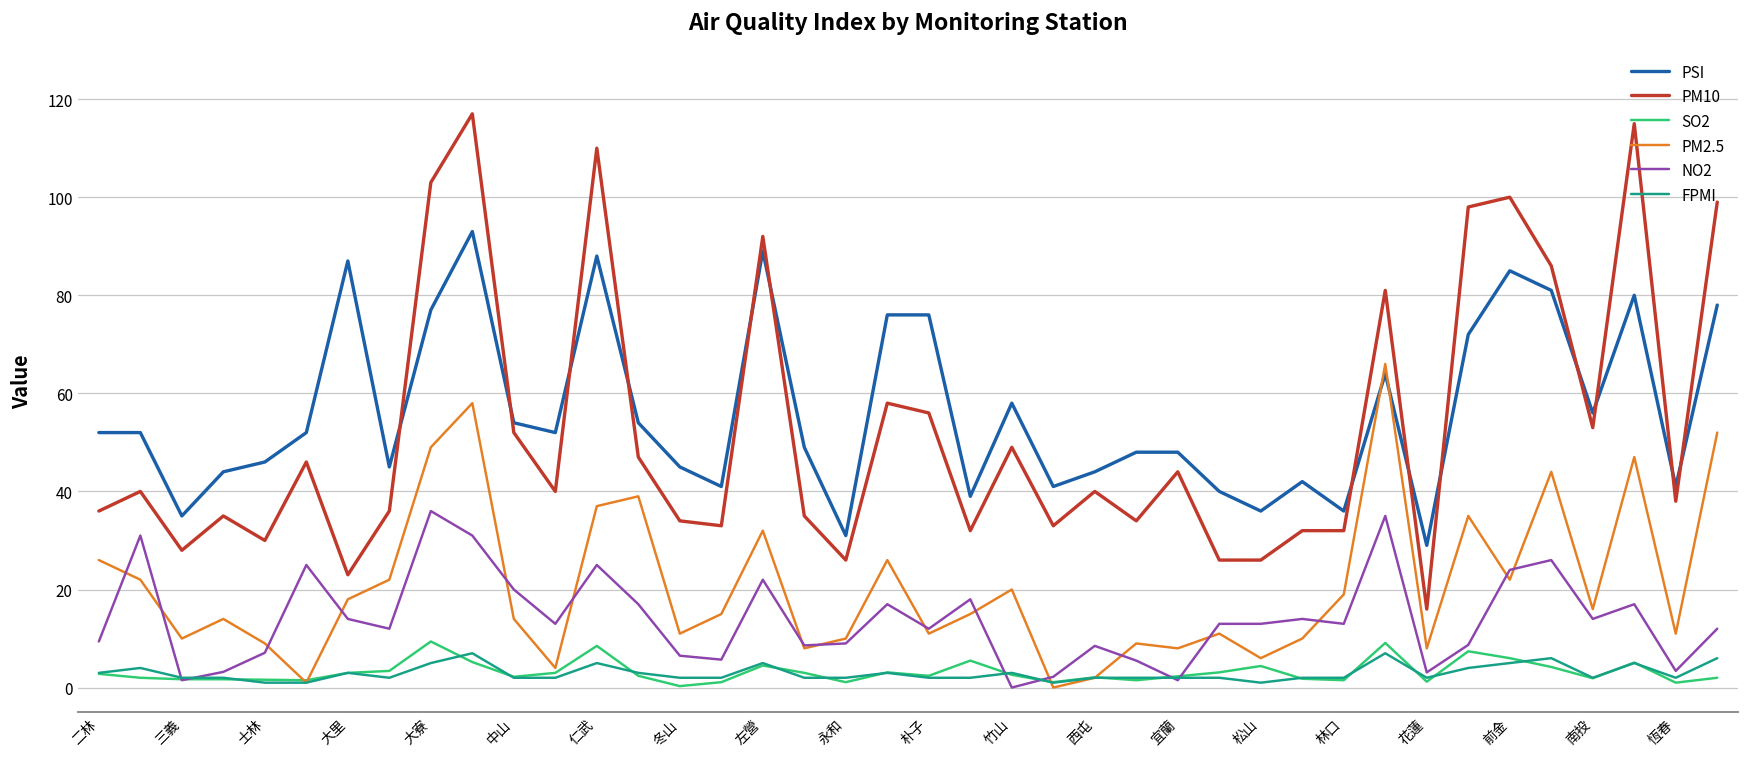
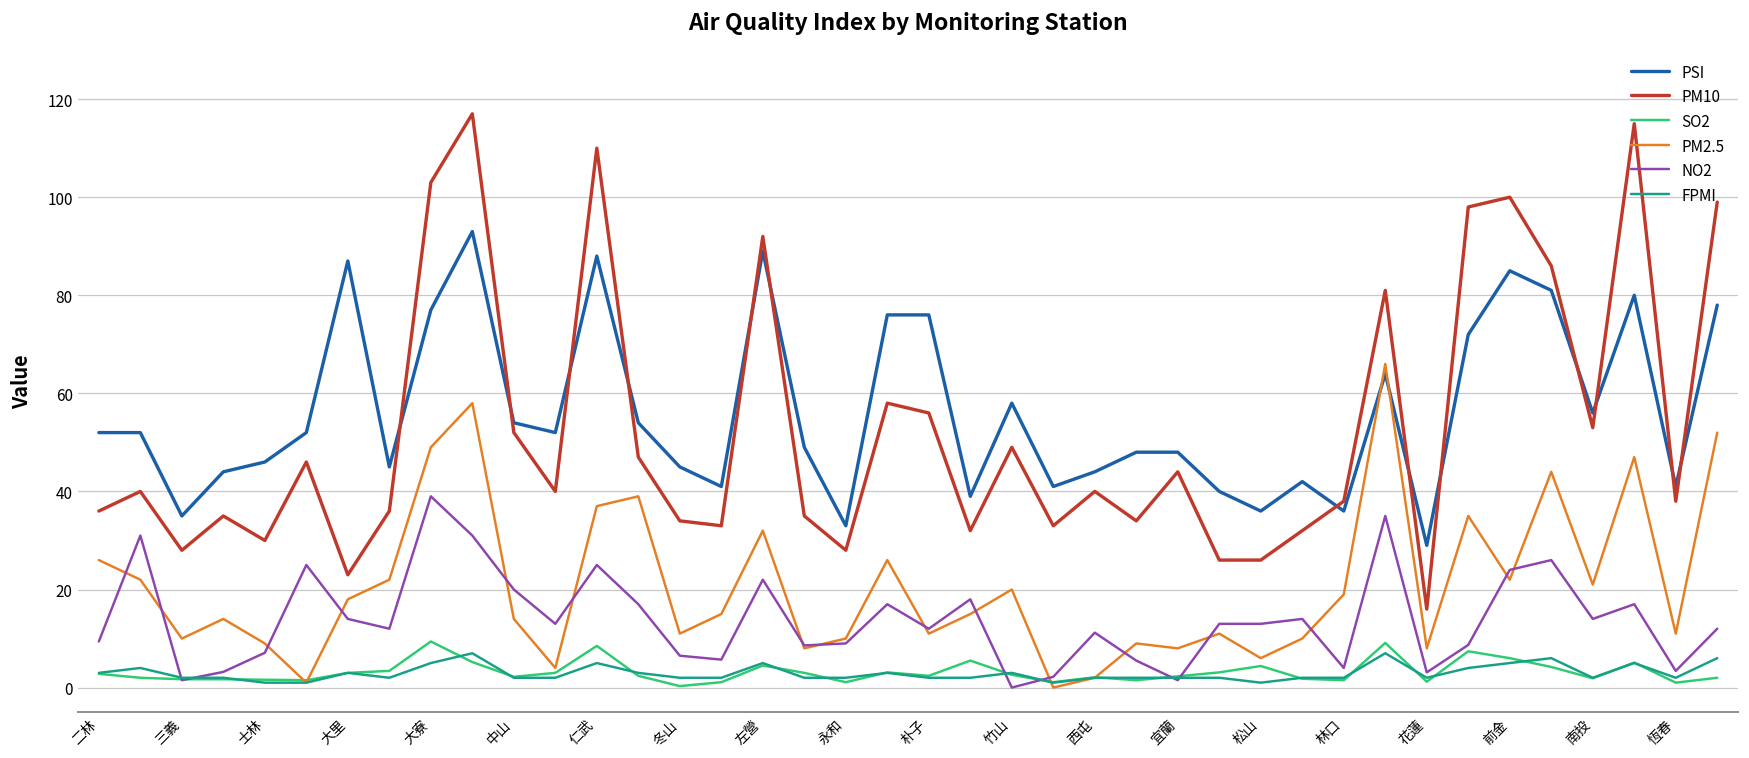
NO2, 大寮: 36 -> 39
PSI, 永和: 31 -> 33
PM10, 永和: 26 -> 28
NO2, 西屯: 9 -> 11
PM10, 林口: 32 -> 38
NO2, 林口: 13 -> 4
PM2.5, 南投: 16 -> 21
